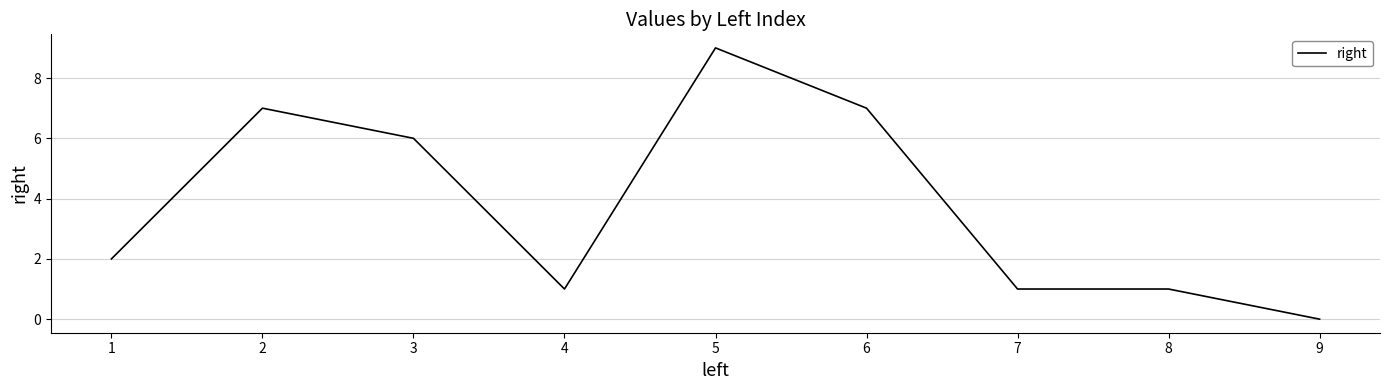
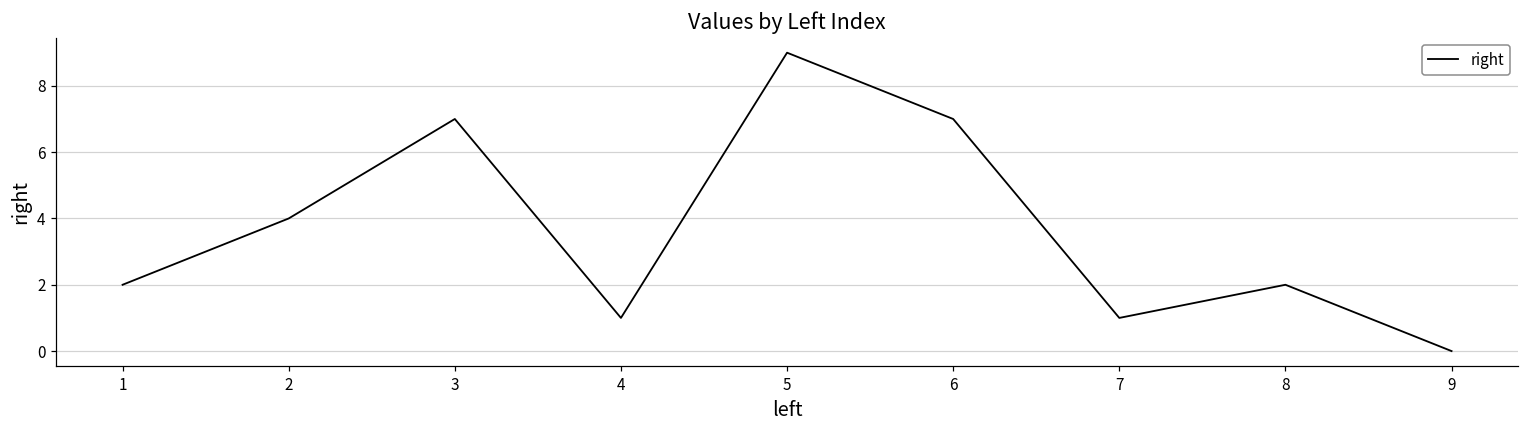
2: 7 -> 4
3: 6 -> 7
8: 1 -> 2
